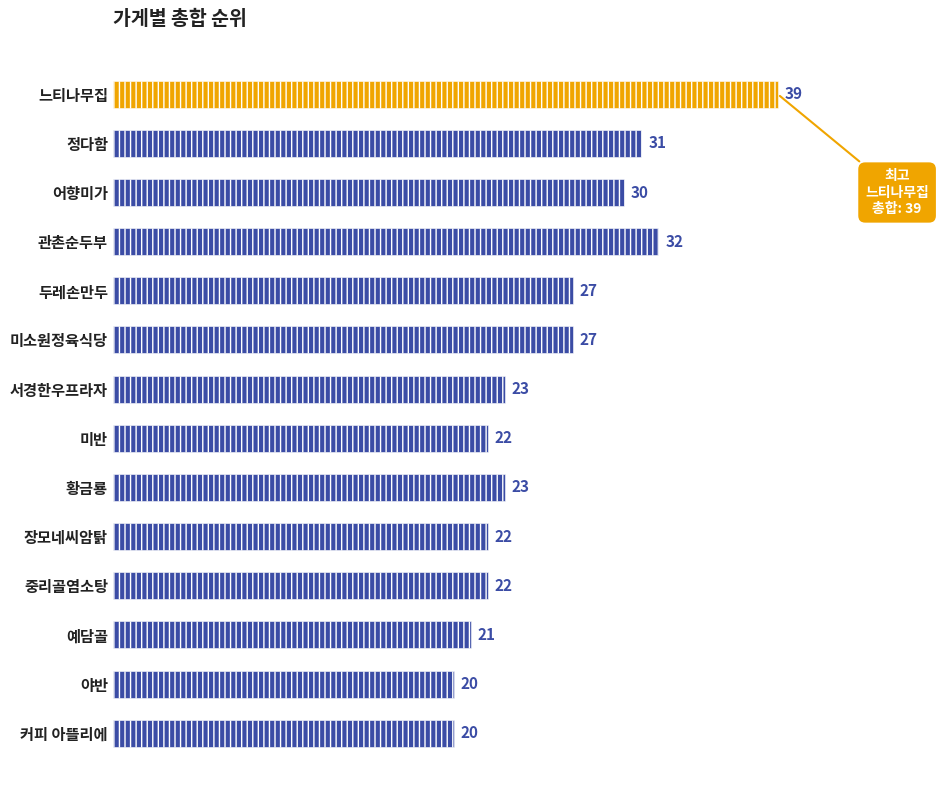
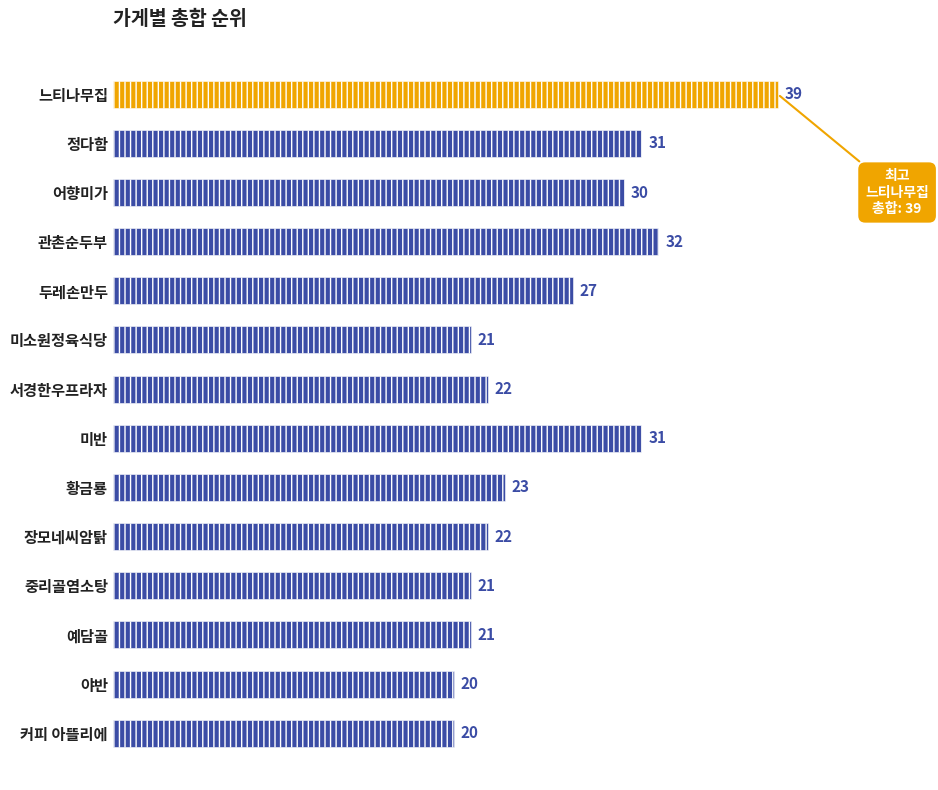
미소원정육식당: 27 -> 21
서경한우프라자: 23 -> 22
미반: 22 -> 31
중리골염소탕: 22 -> 21
